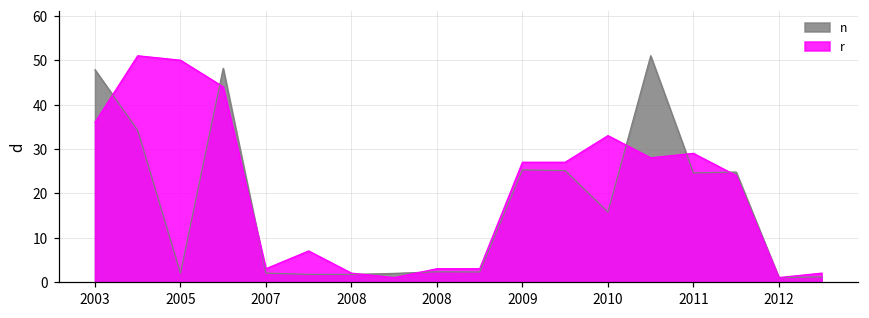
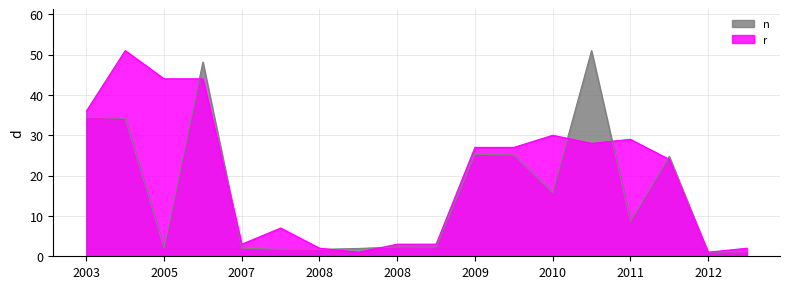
n, 2003: 48 -> 34
r, 2005: 50 -> 44
r, 2010: 33 -> 30
n, 2011: 25 -> 9
